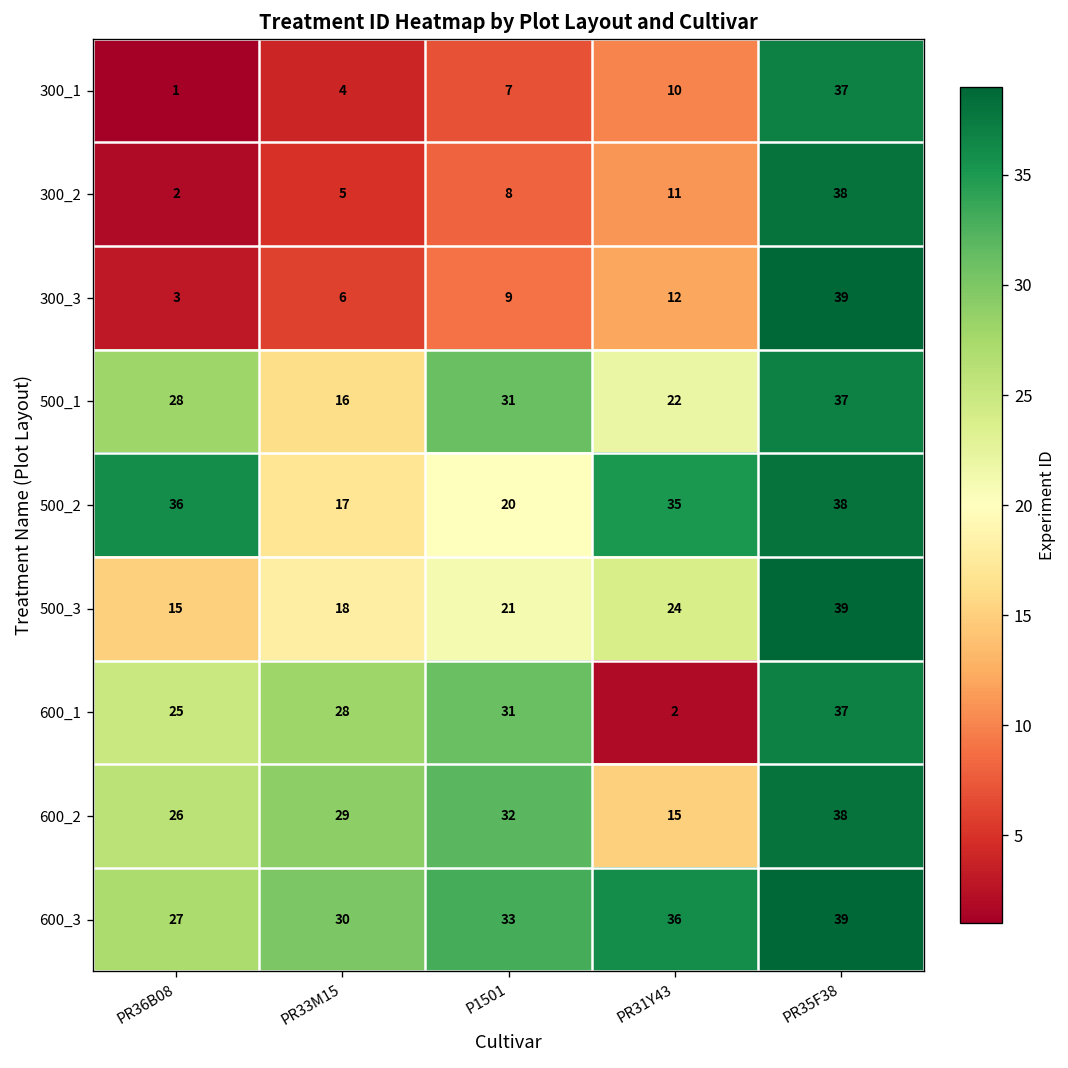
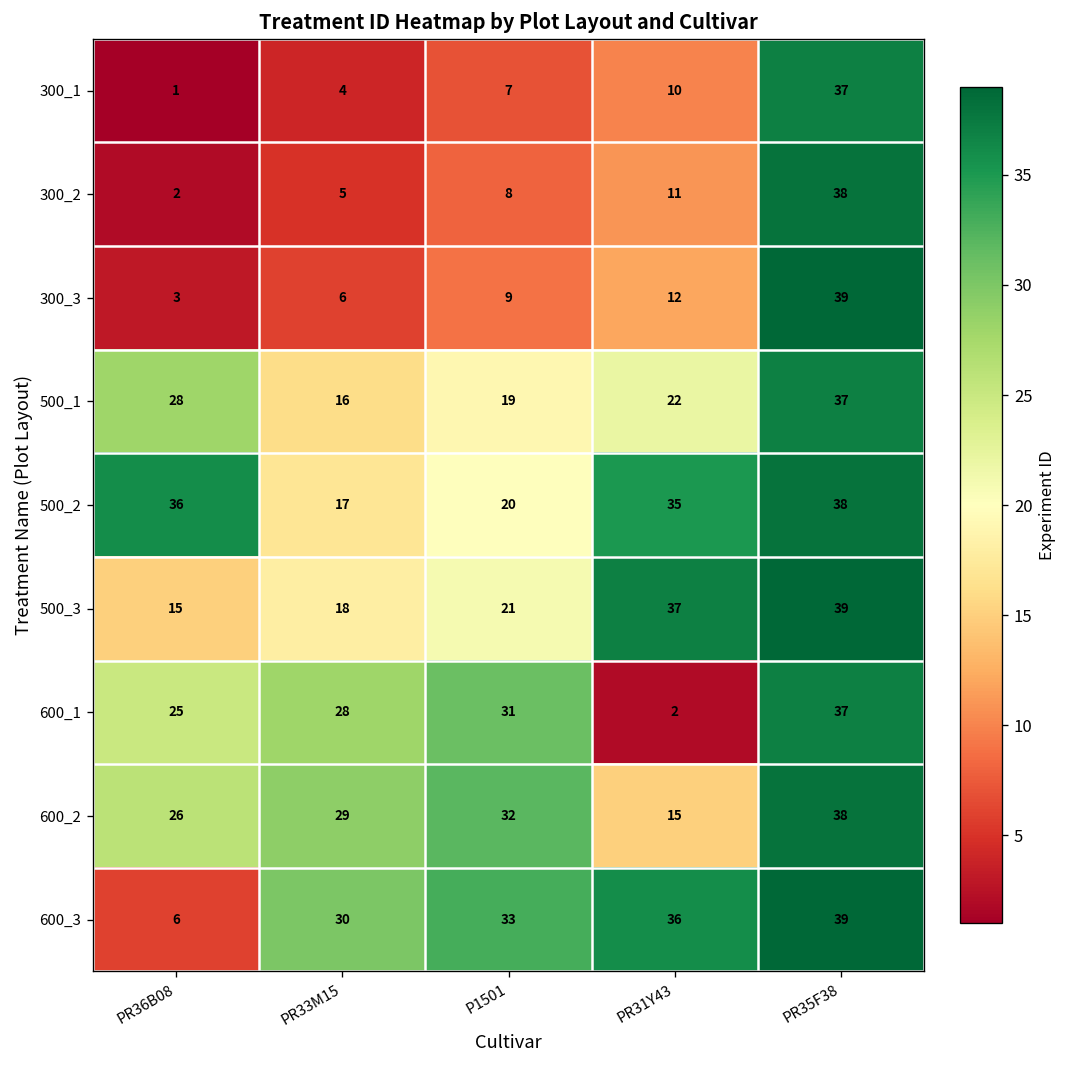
500_1, P1501: 31 -> 19
500_3, PR31Y43: 24 -> 37
600_3, PR36B08: 27 -> 6
